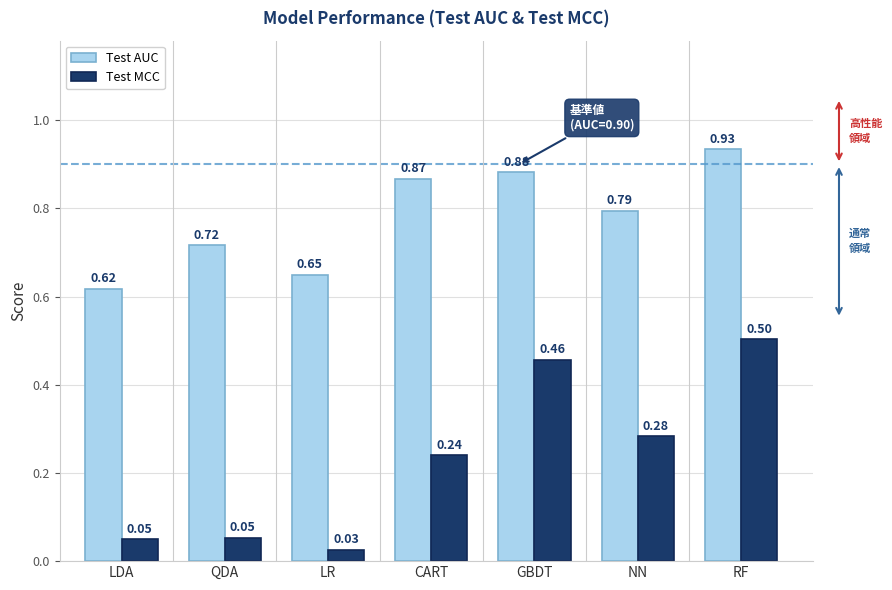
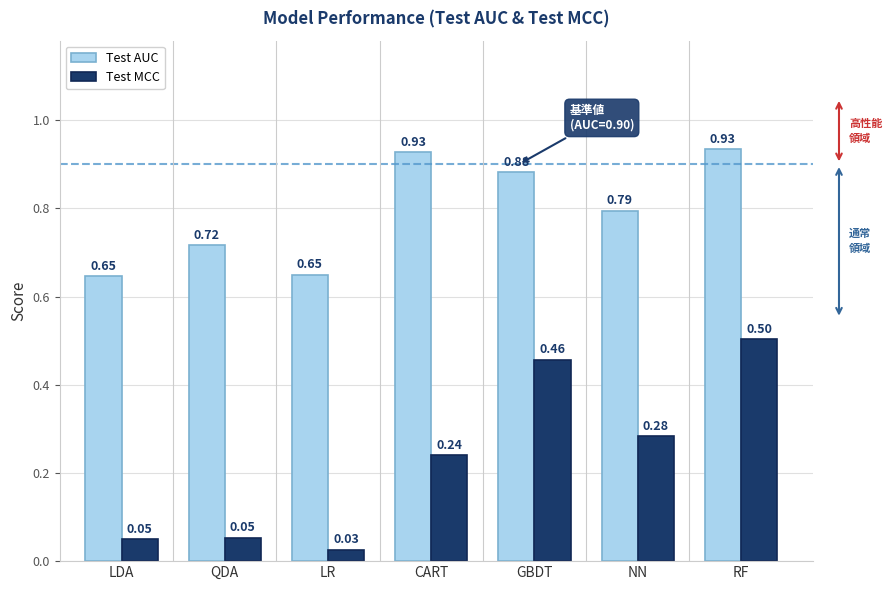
Test AUC, LDA: 0.62 -> 0.65
Test AUC, CART: 0.87 -> 0.93
